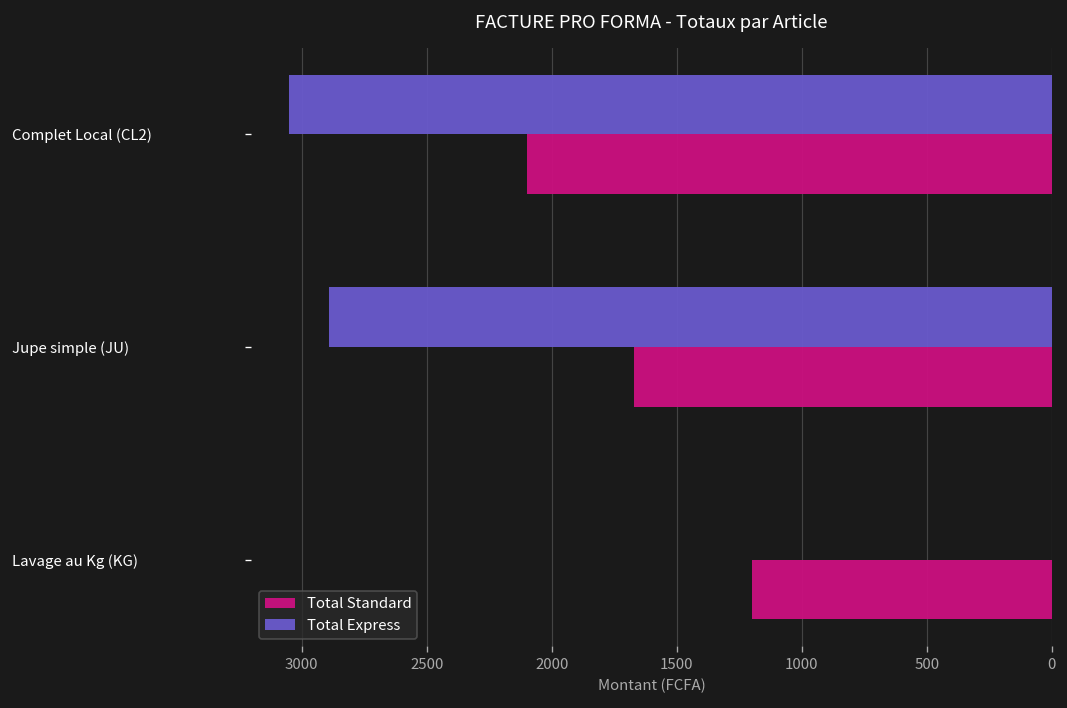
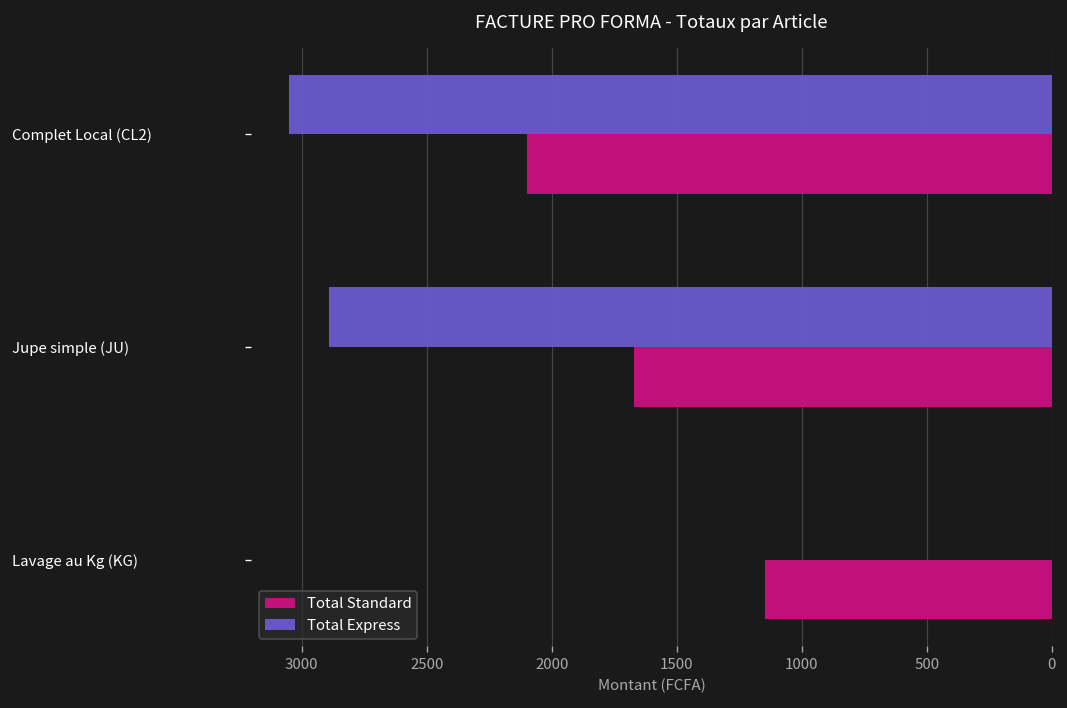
Total Standard, Lavage au Kg (KG): 1200 -> 1150
